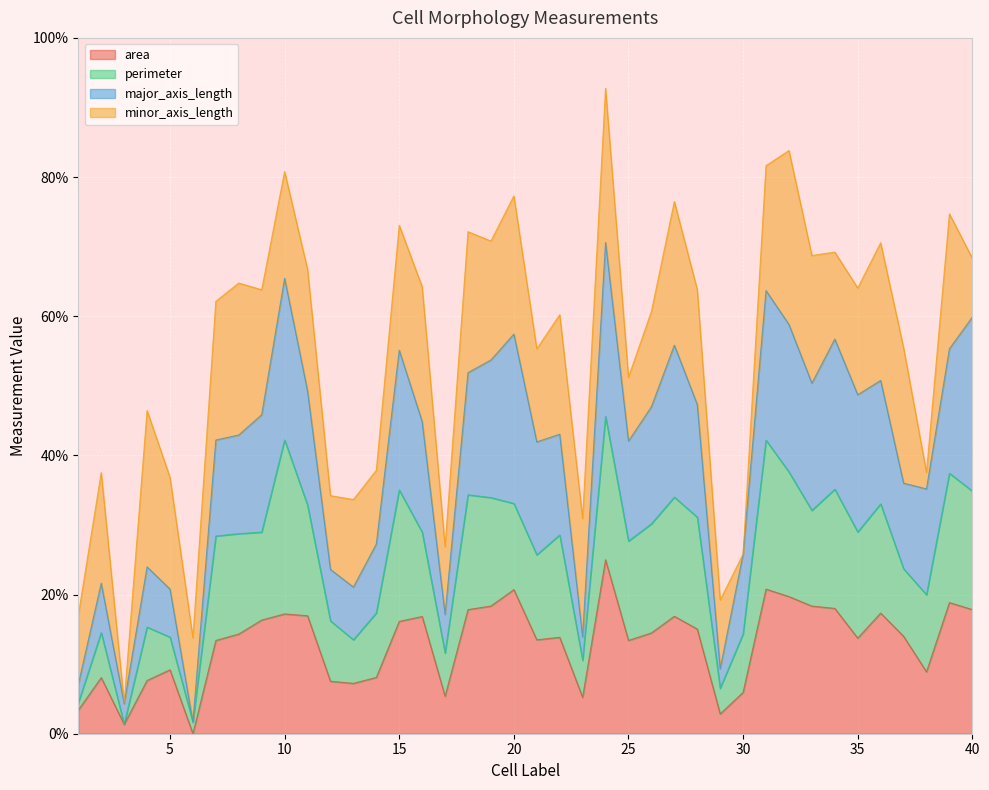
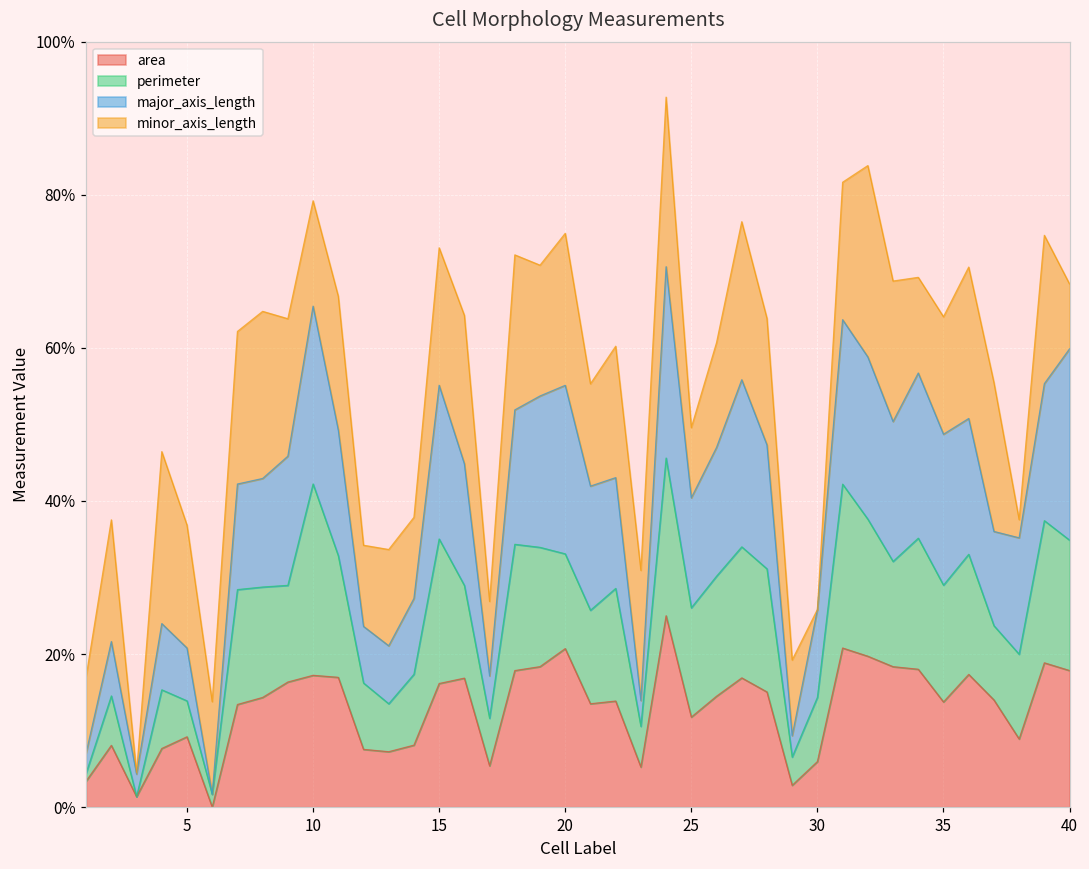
minor_axis_length, 10: 15% -> 14%
major_axis_length, 20: 24% -> 22%
area, 25: 13% -> 12%
